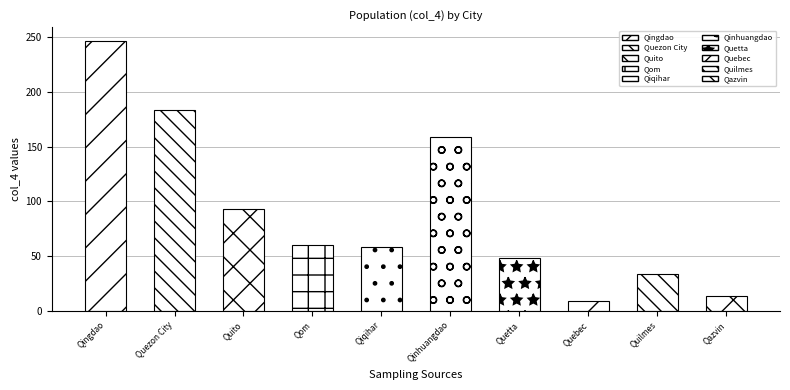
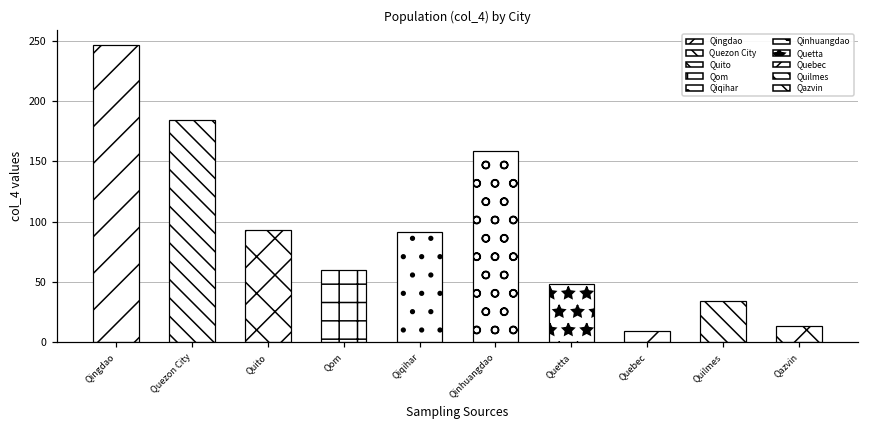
Qiqihar: 58 -> 91
